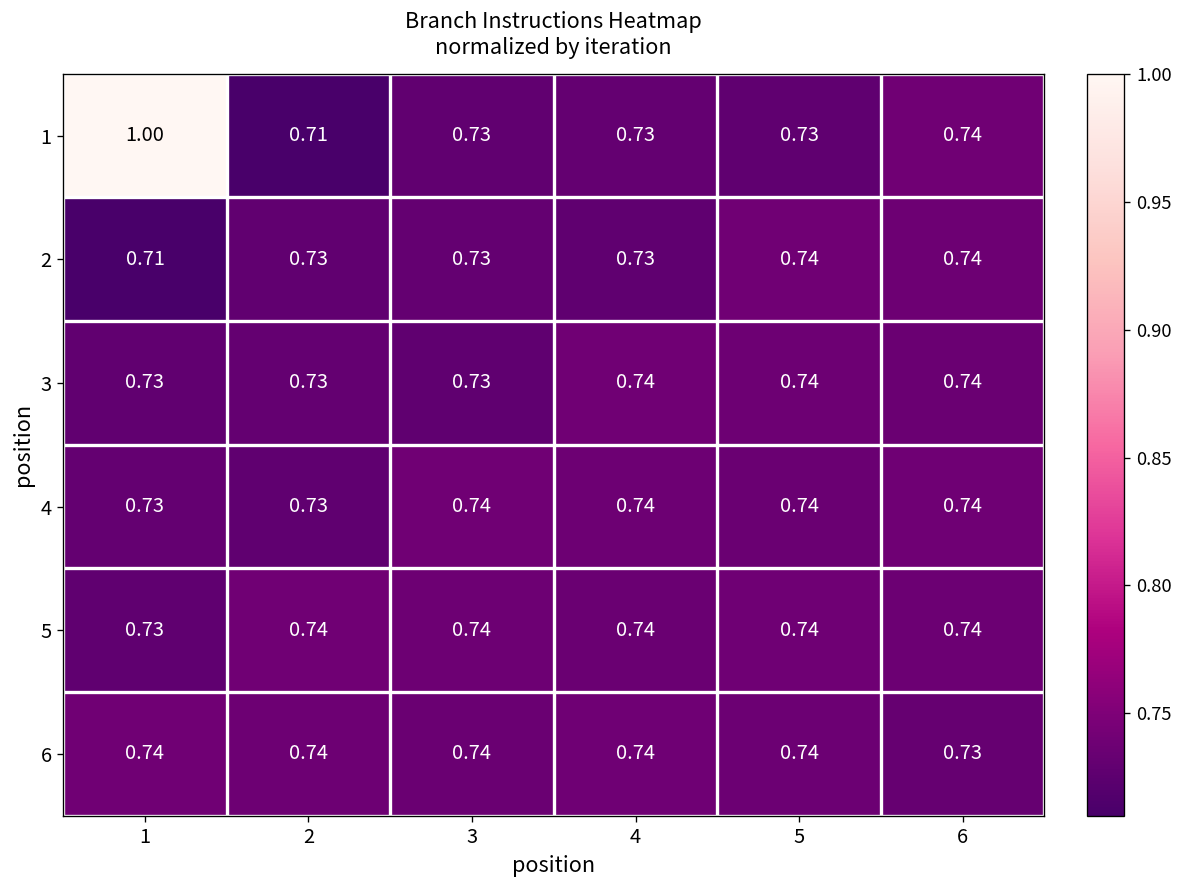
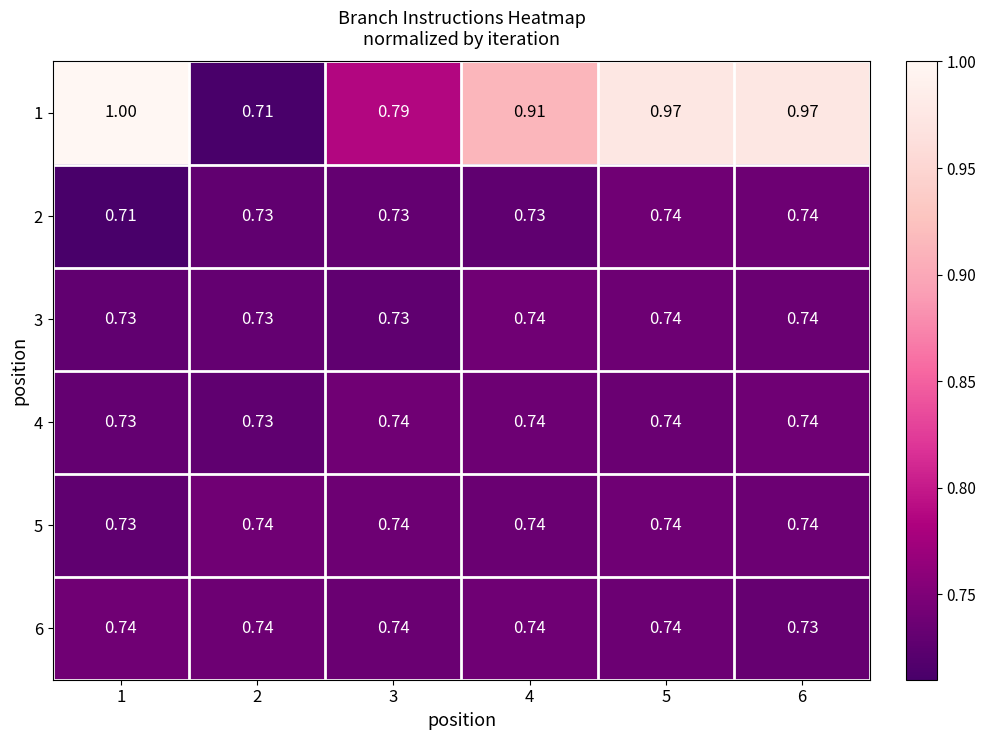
1, 3: 0.73 -> 0.79
1, 4: 0.73 -> 0.91
1, 5: 0.73 -> 0.97
1, 6: 0.74 -> 0.97
